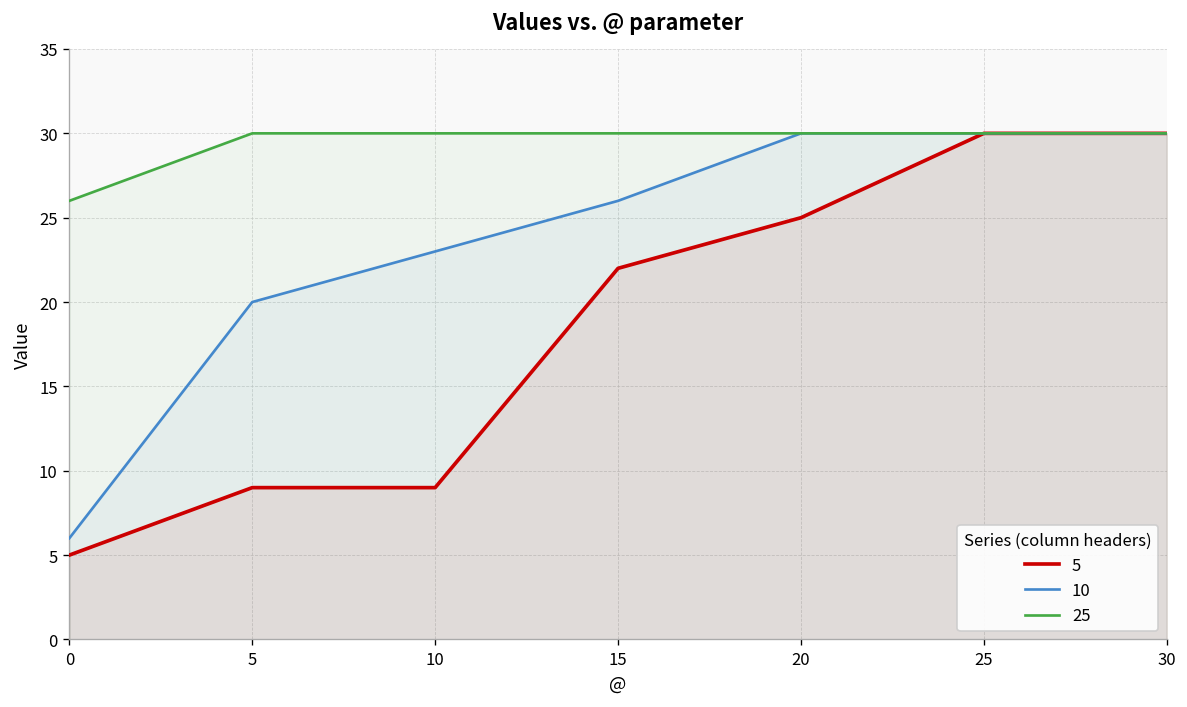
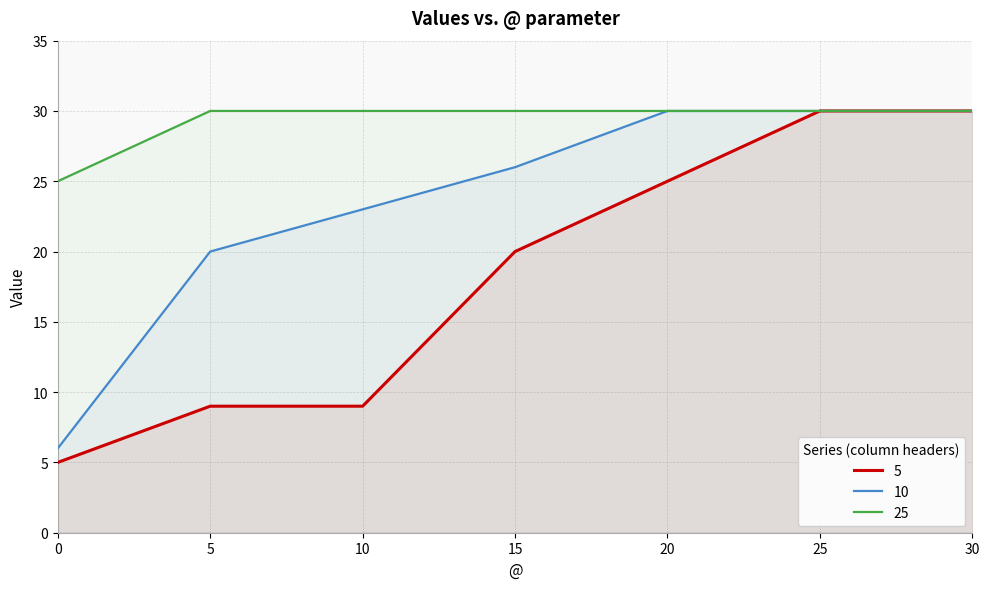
25, 0: 26 -> 25
5, 15: 22 -> 20
